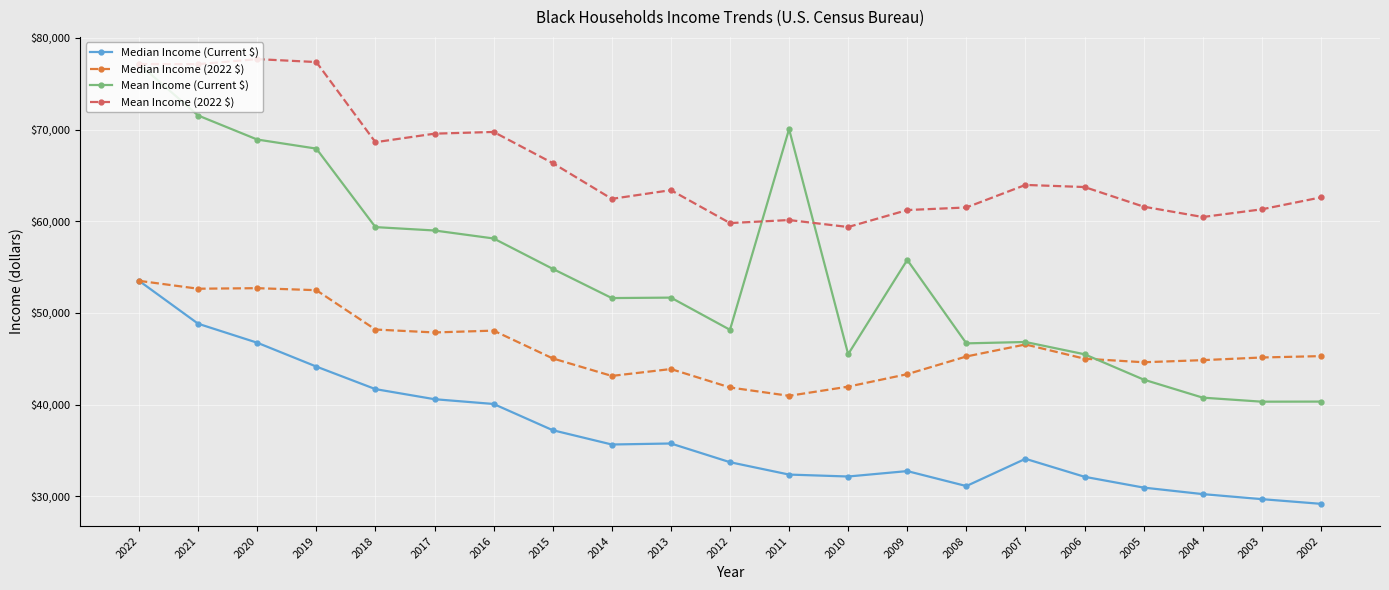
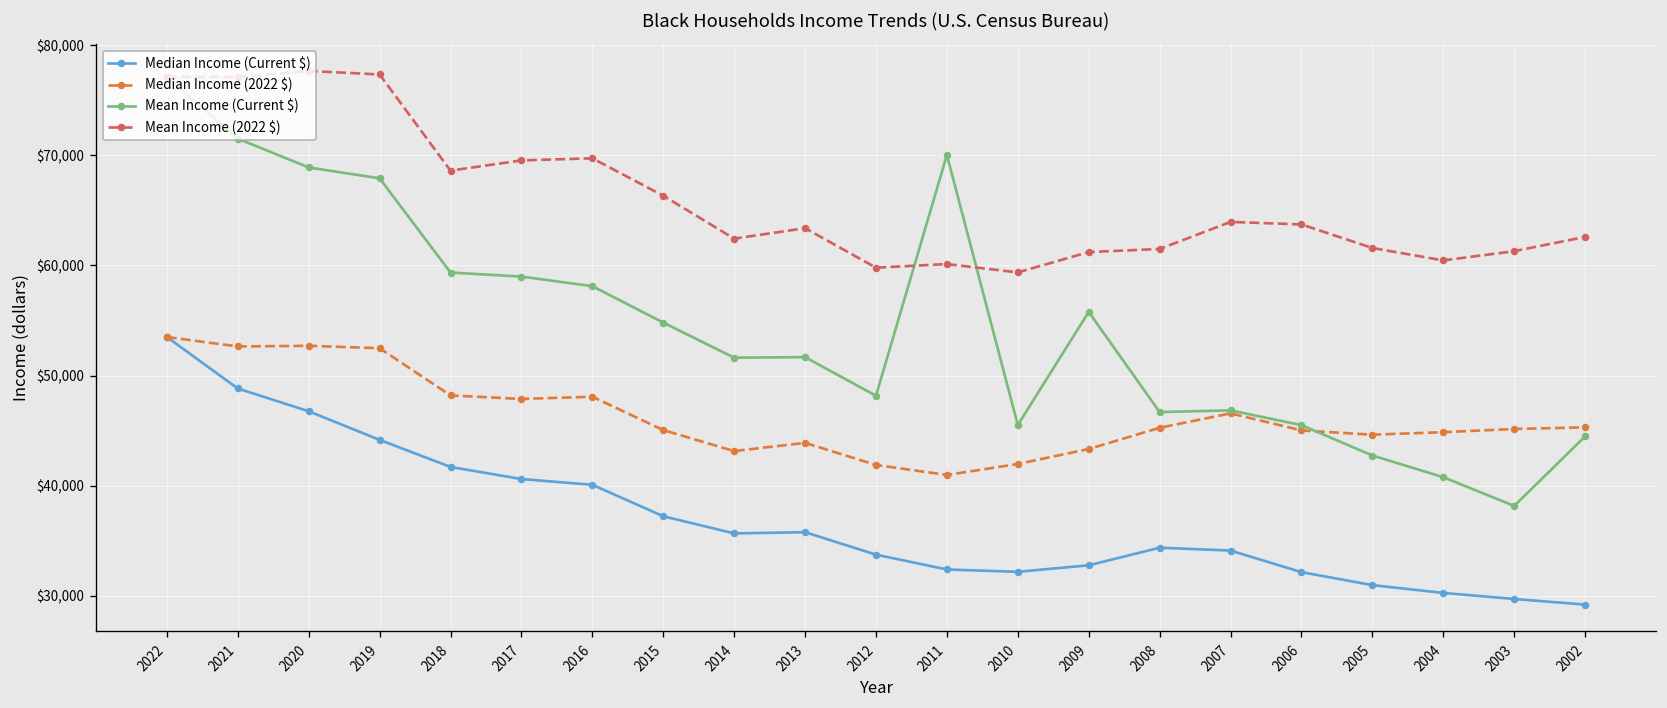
Median Income (Current $), 2008: $31,000 -> $34,000
Mean Income (Current $), 2003: $40,000 -> $38,000
Mean Income (Current $), 2002: $40,000 -> $44,000
